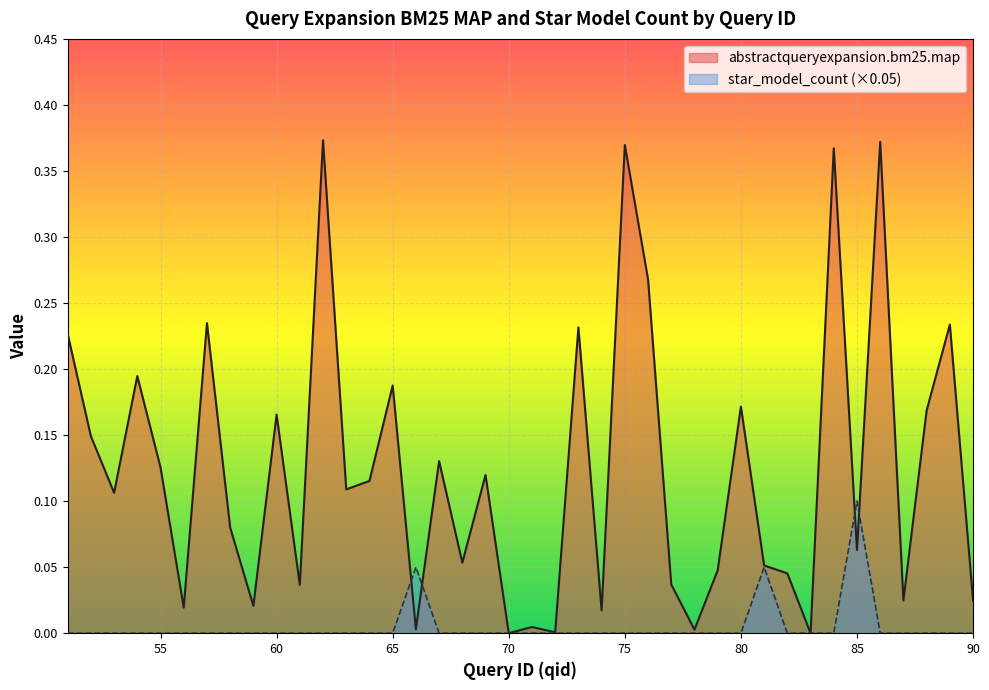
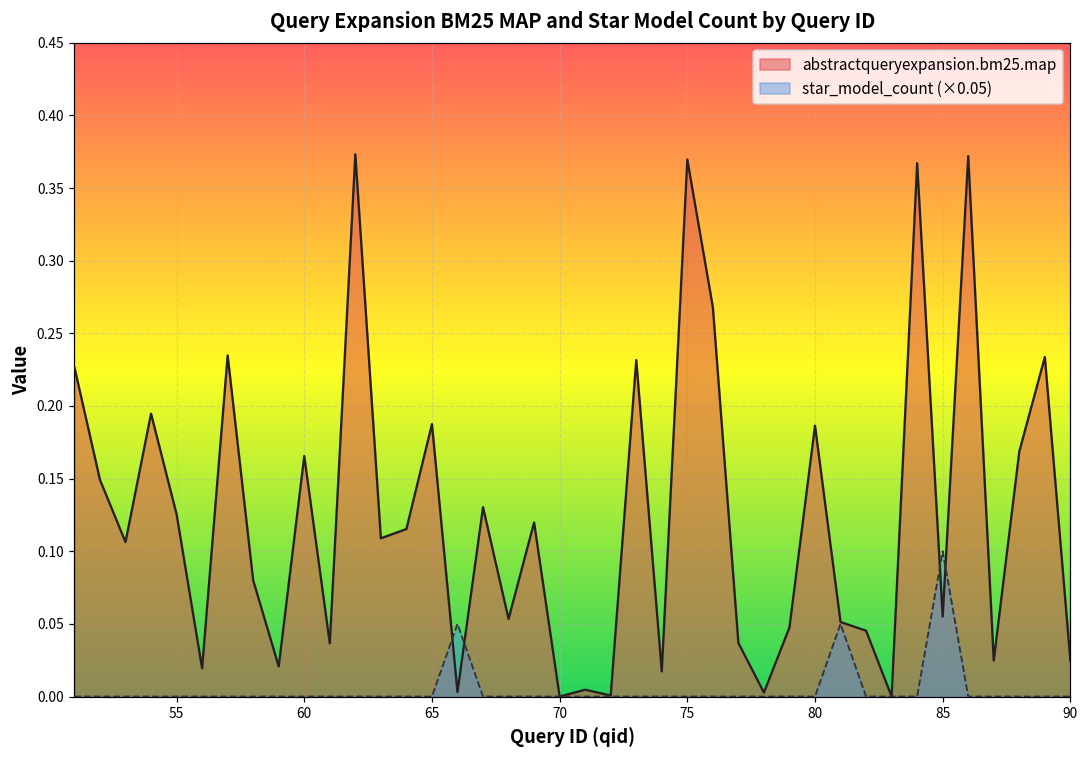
abstractqueryexpansion.bm25.map, 80: 0.172 -> 0.186
abstractqueryexpansion.bm25.map, 85: 0.063 -> 0.055
